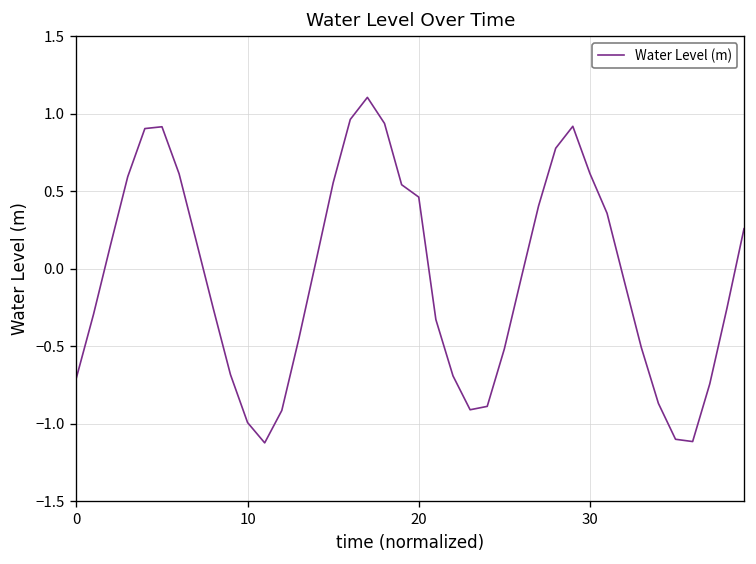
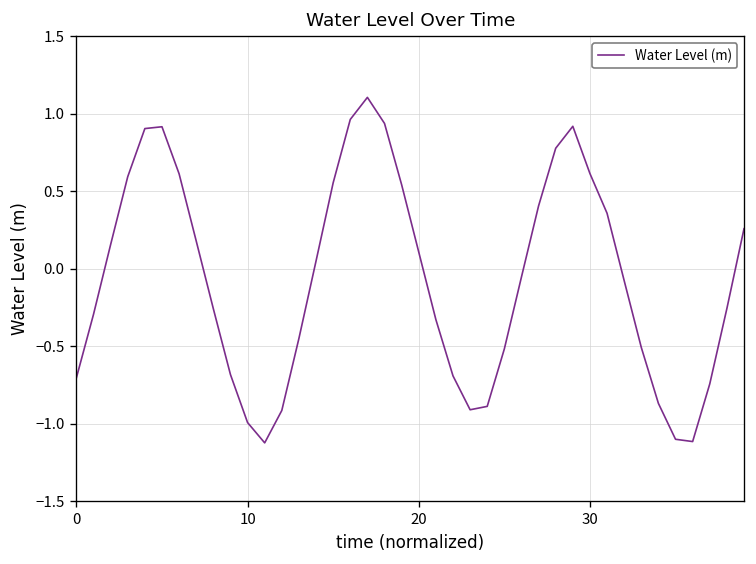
20: 0.46 -> 0.11
